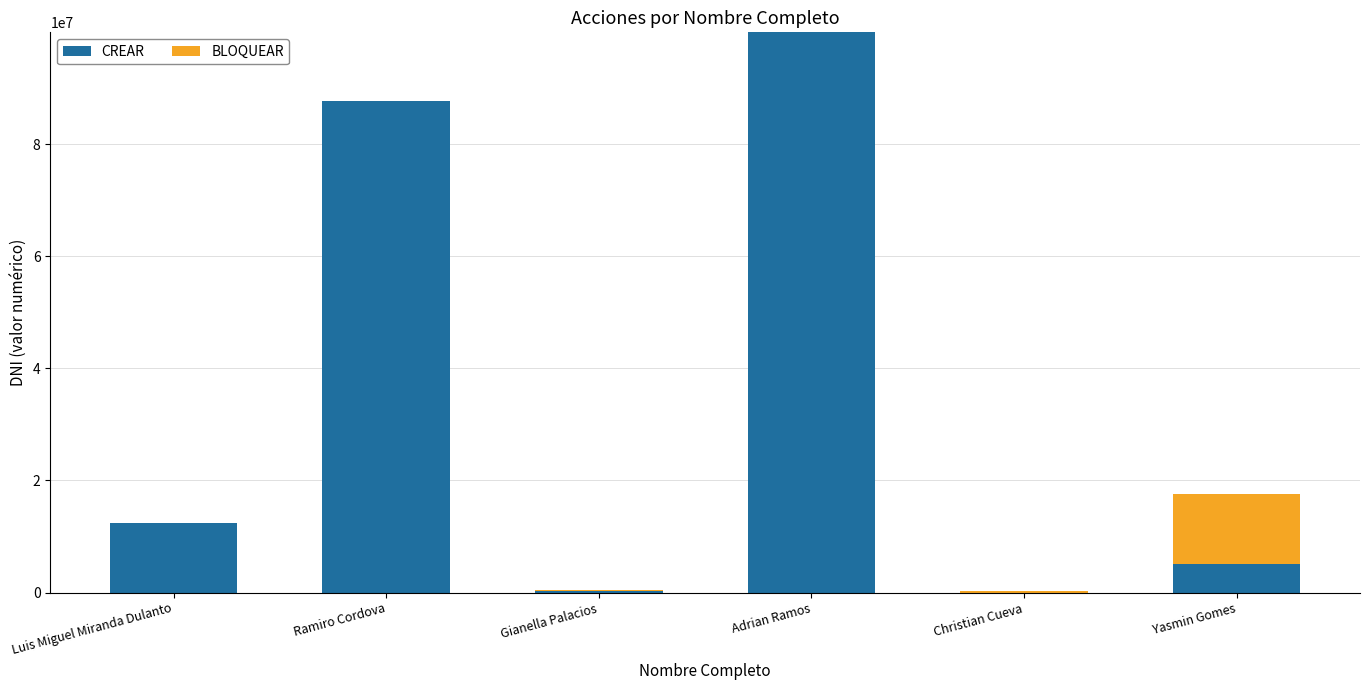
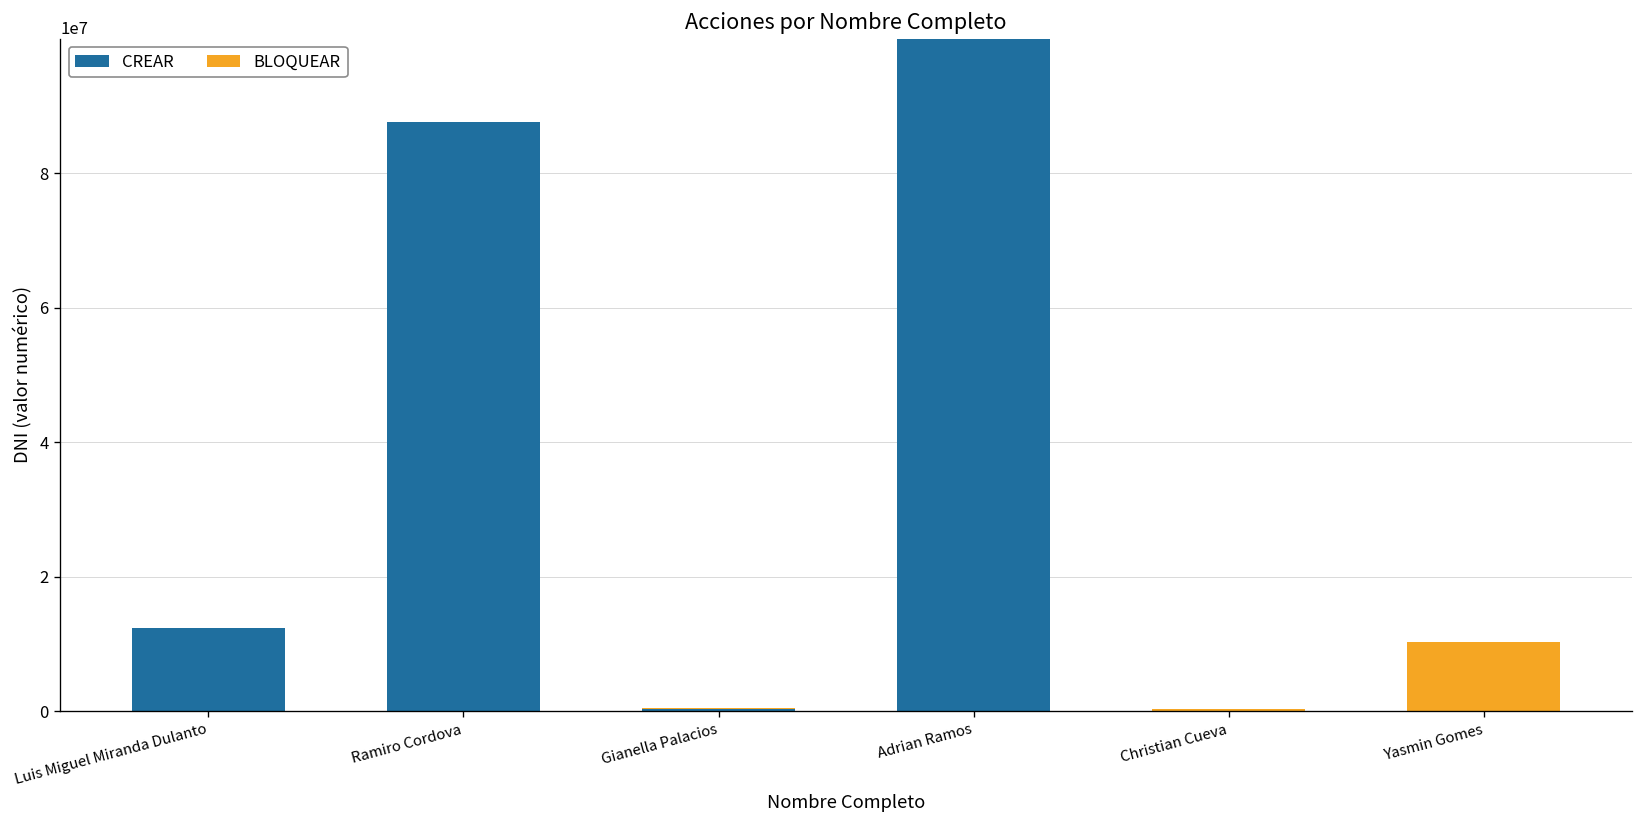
CREAR, Yasmin Gomes: 5000000 -> 0
BLOQUEAR, Yasmin Gomes: 12000000 -> 10000000
